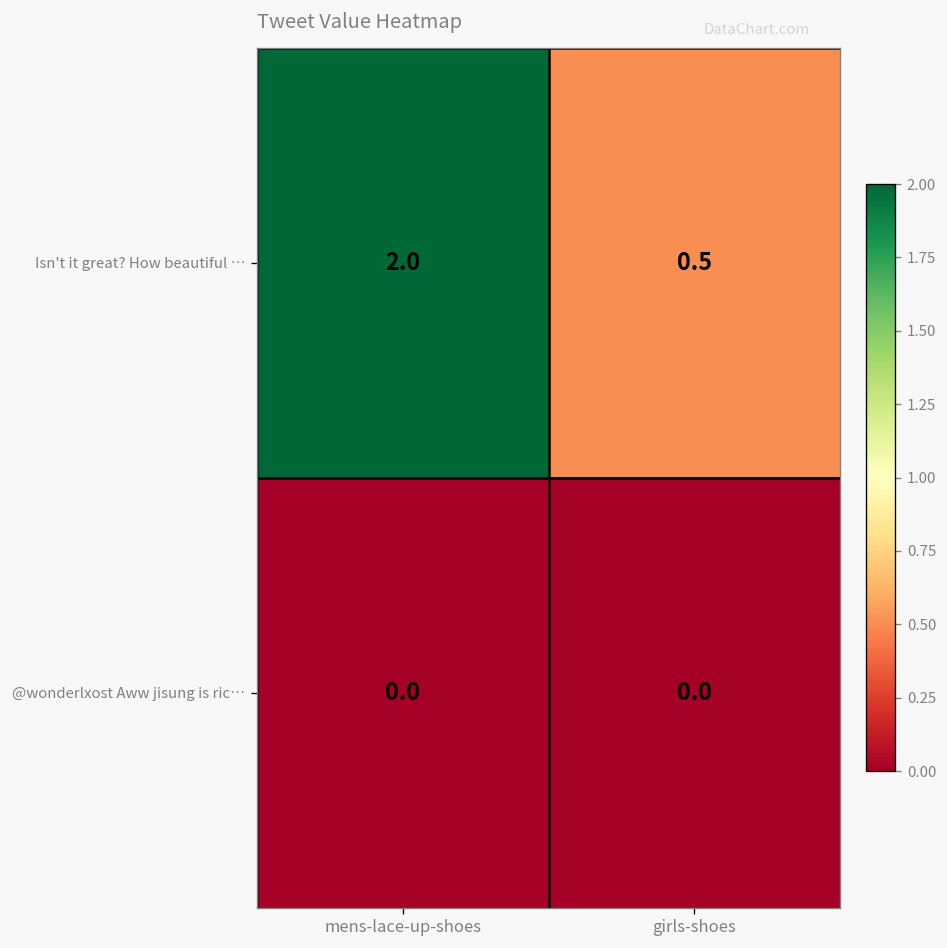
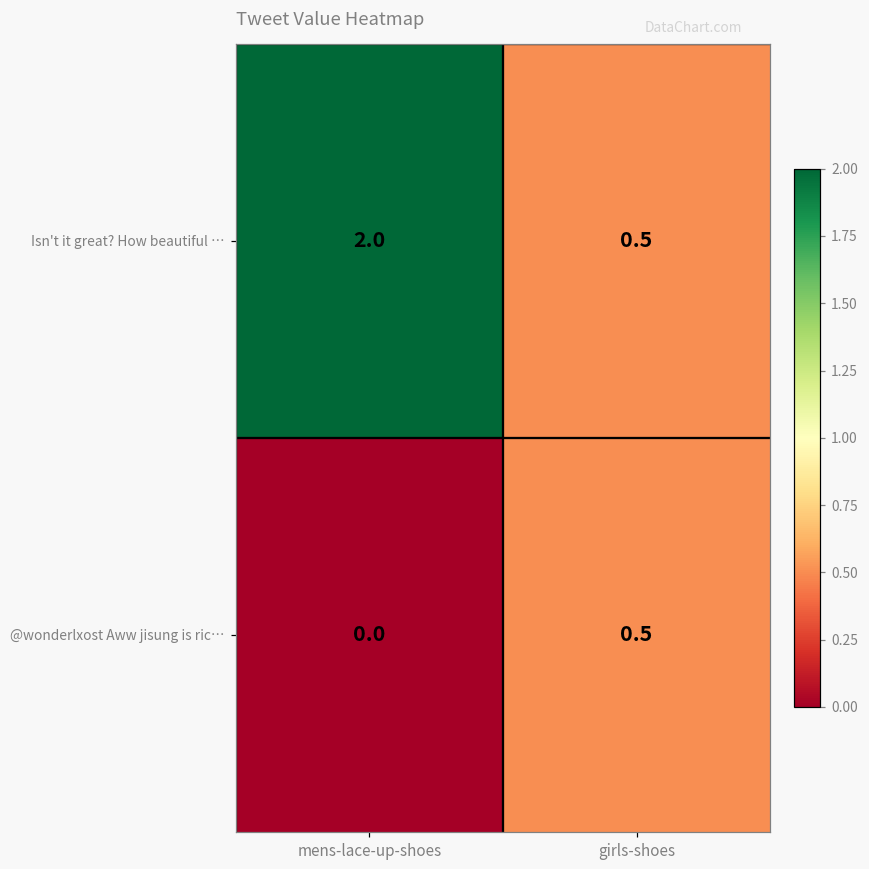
@wonderlxost Aww jisung is ric…, girls-shoes: 0.0 -> 0.5
